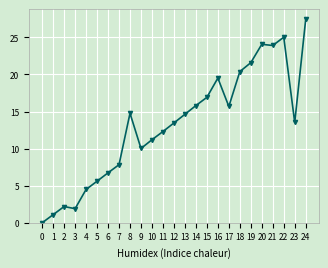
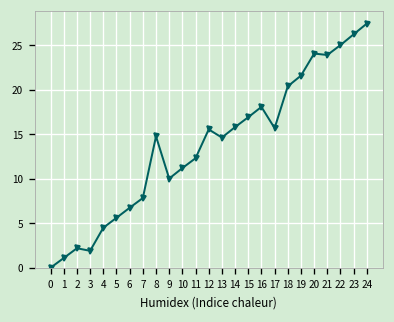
12: 13 -> 16
16: 20 -> 18
23: 14 -> 26
